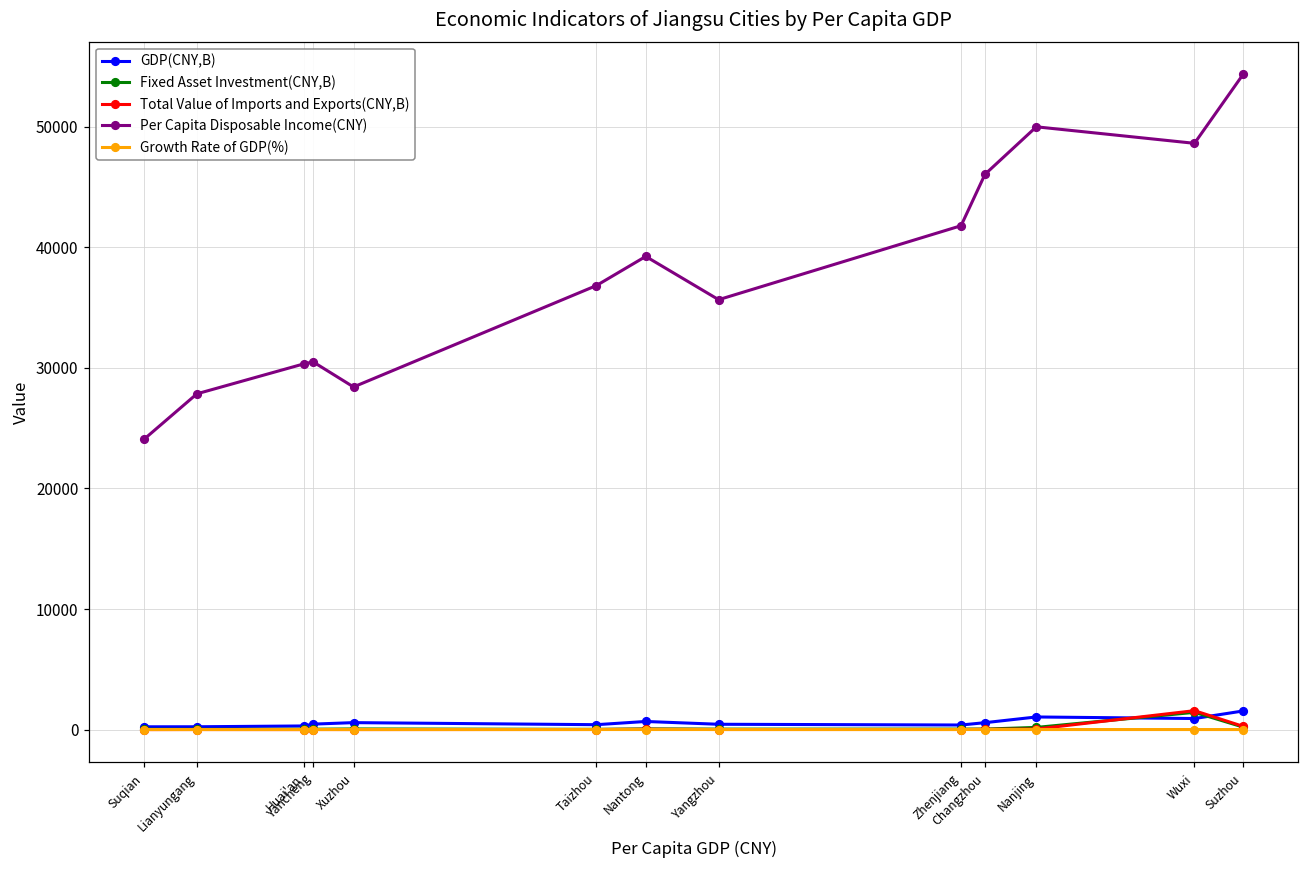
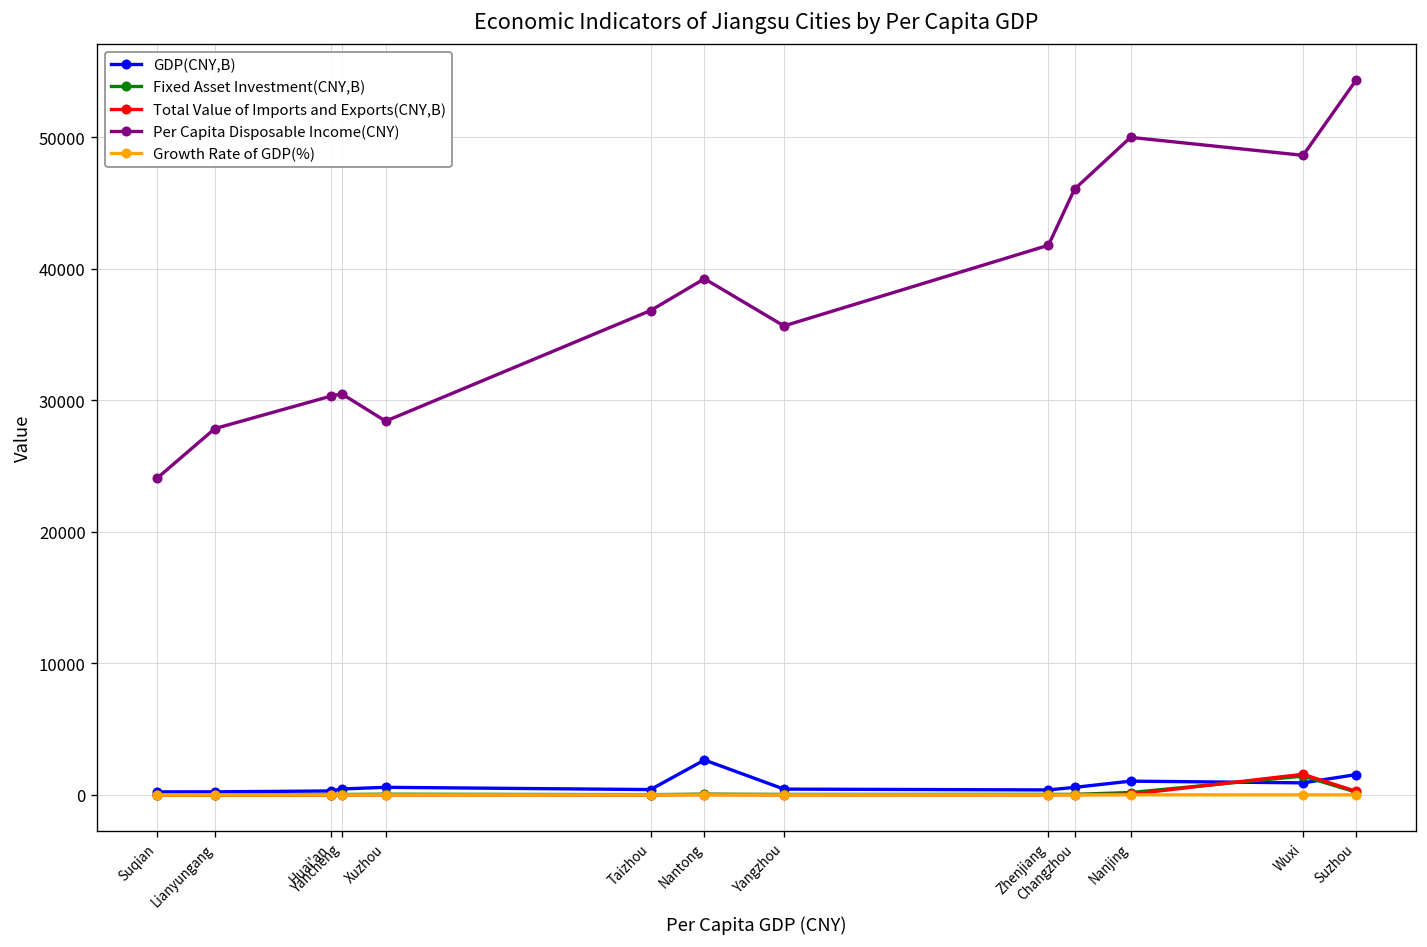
GDP(CNY,B), Nantong: 700 -> 2700
